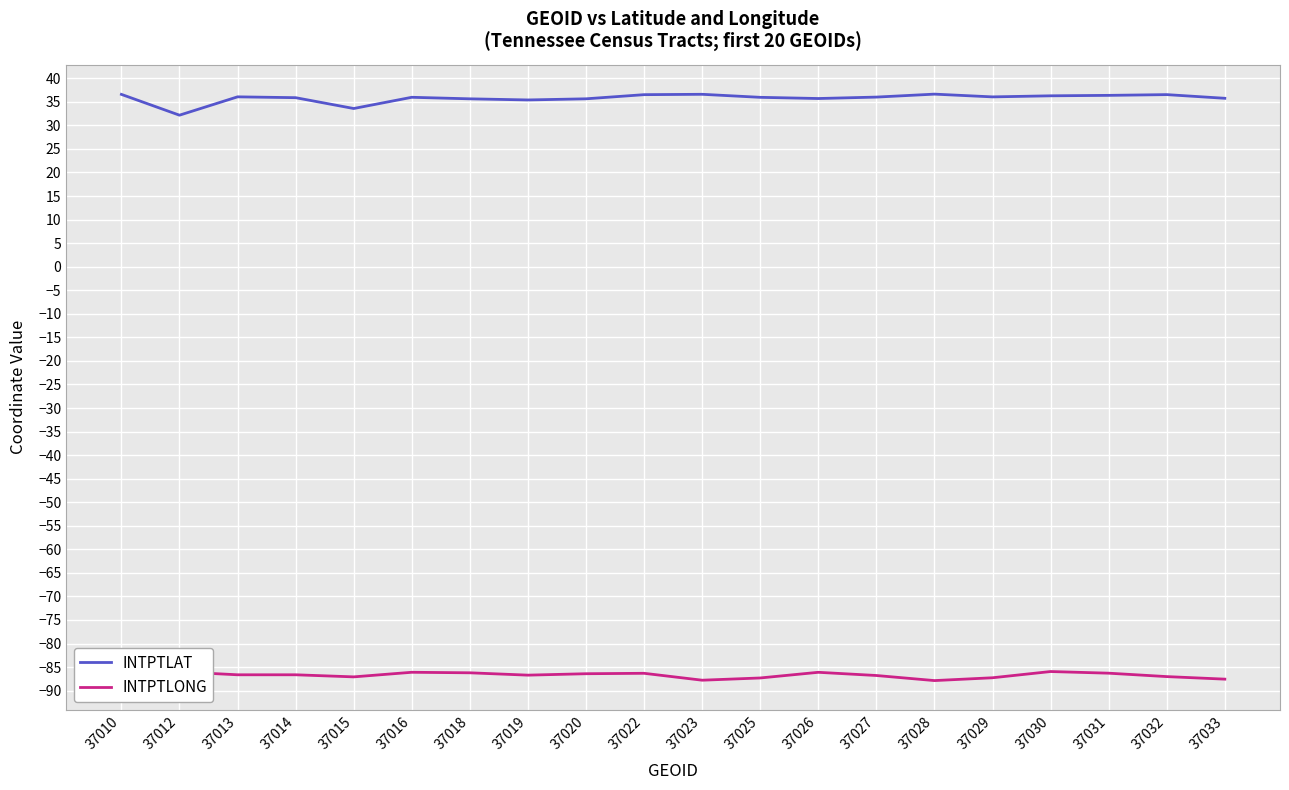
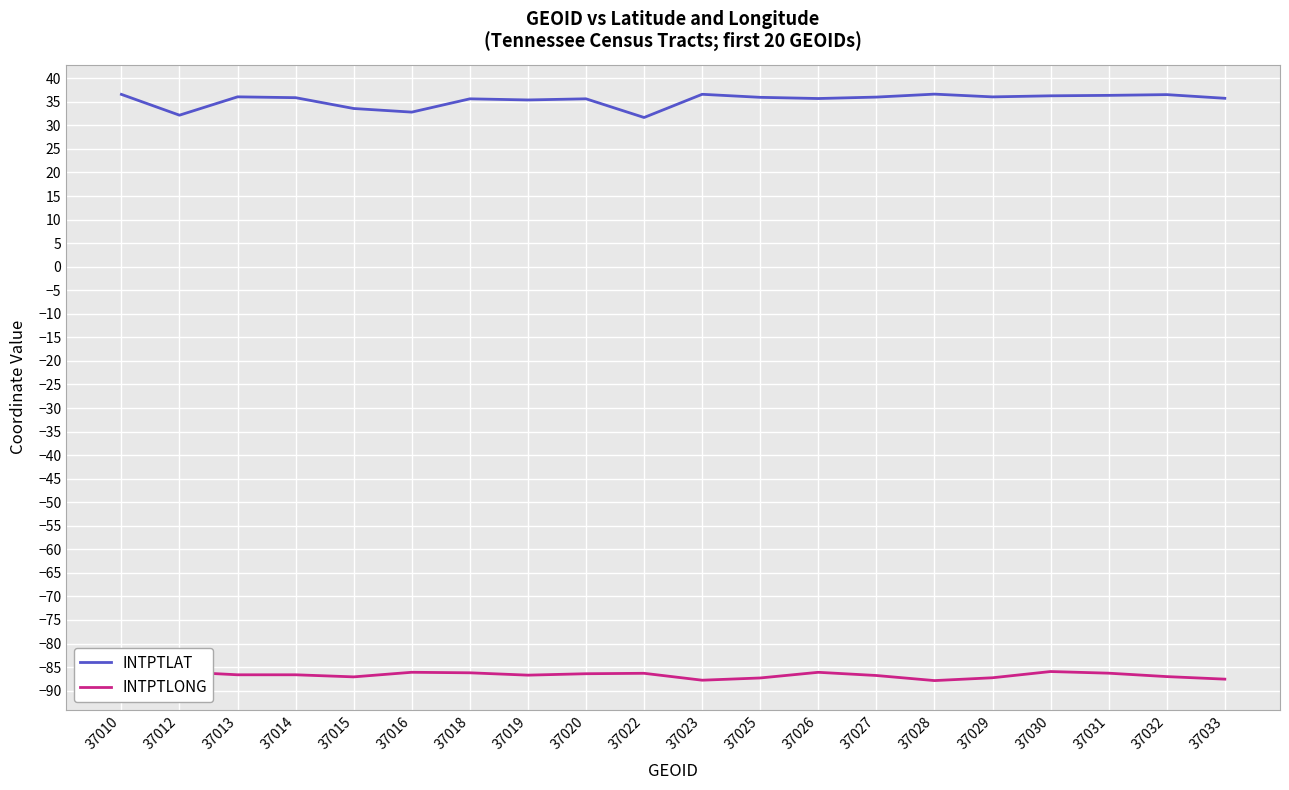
INTPTLAT, 37016: 36 -> 33
INTPTLAT, 37022: 37 -> 32
